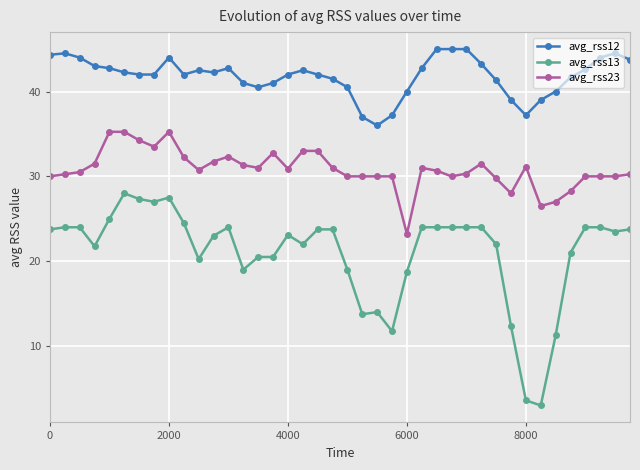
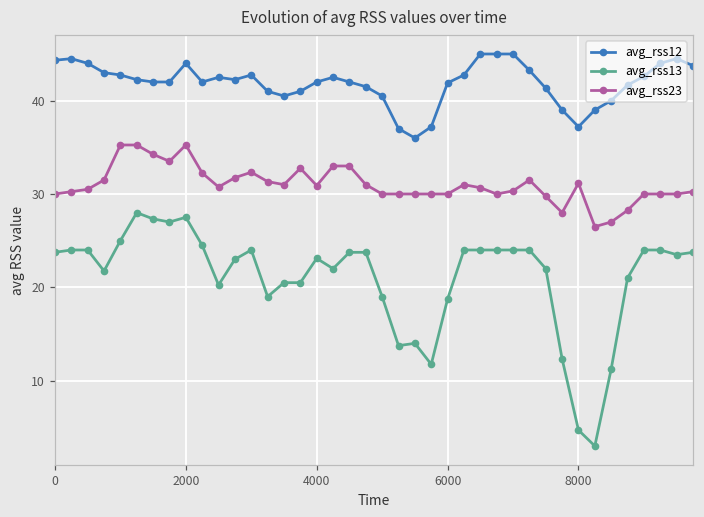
avg_rss12, 6000: 40 -> 42
avg_rss23, 6000: 23 -> 30
avg_rss13, 8000: 4 -> 5
